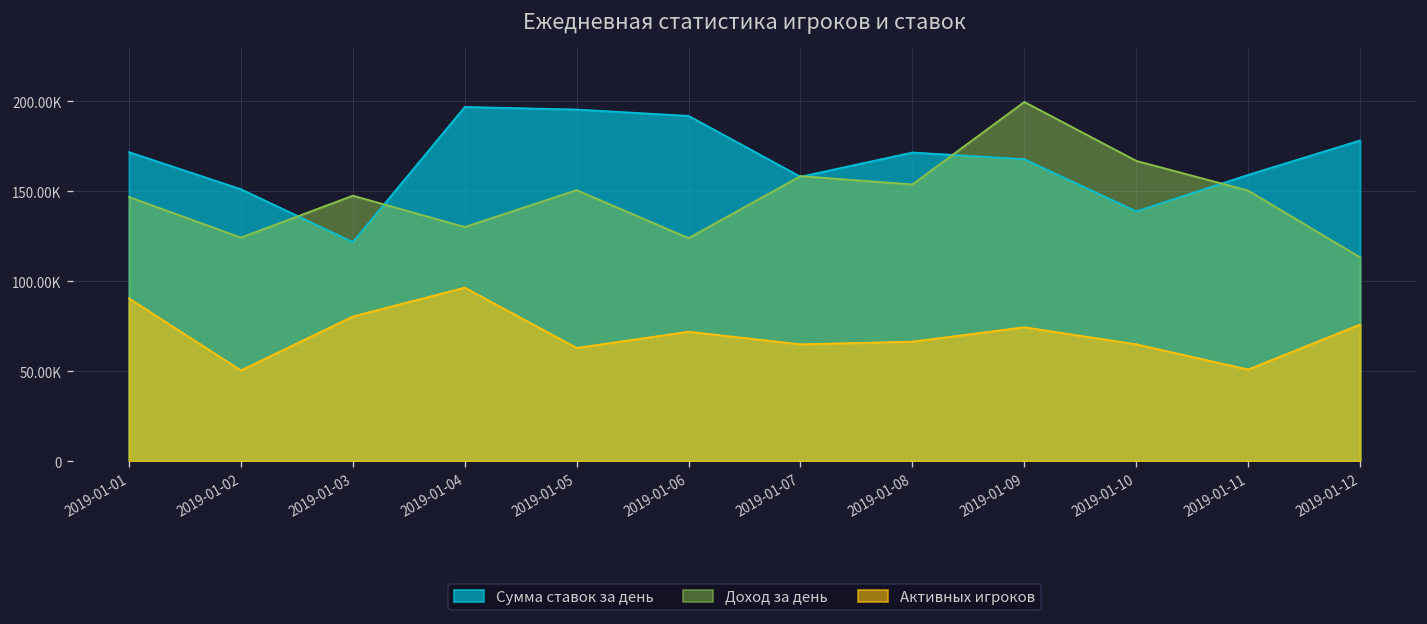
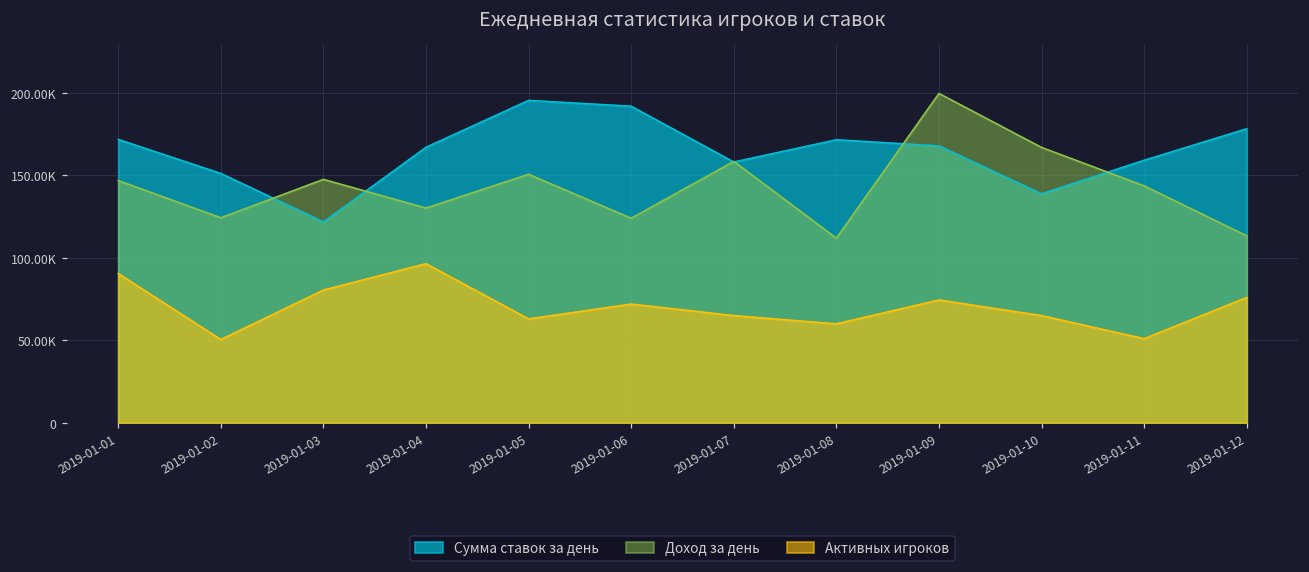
Сумма ставок за день, 2019-01-04: 197000 -> 167000
Доход за день, 2019-01-08: 154000 -> 112000
Активных игроков, 2019-01-08: 67000 -> 60000
Доход за день, 2019-01-11: 150000 -> 144000
